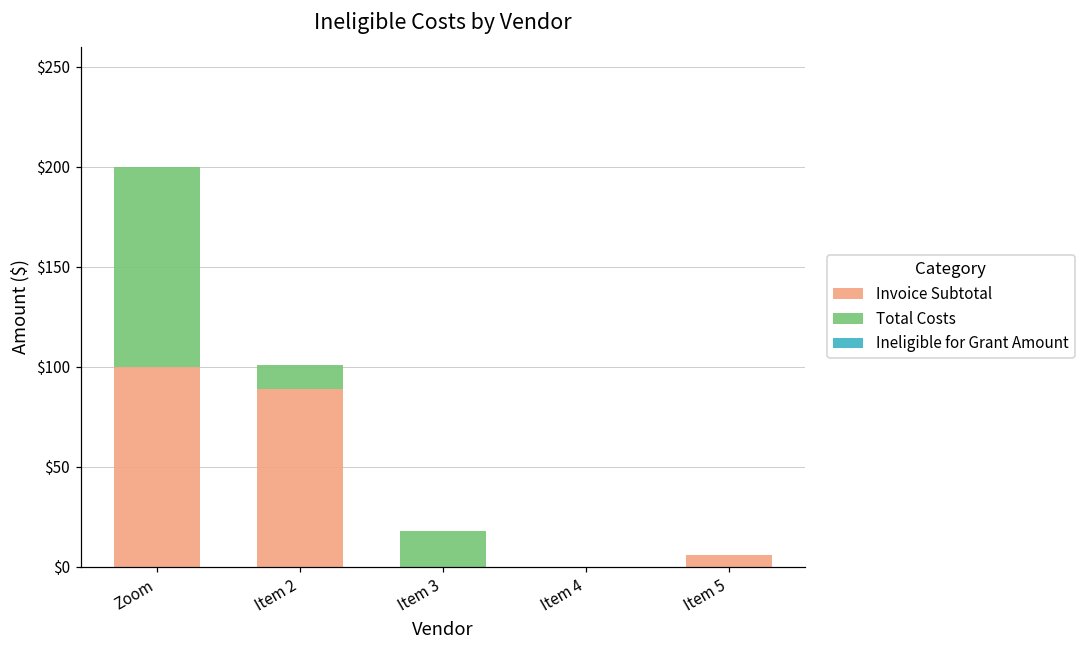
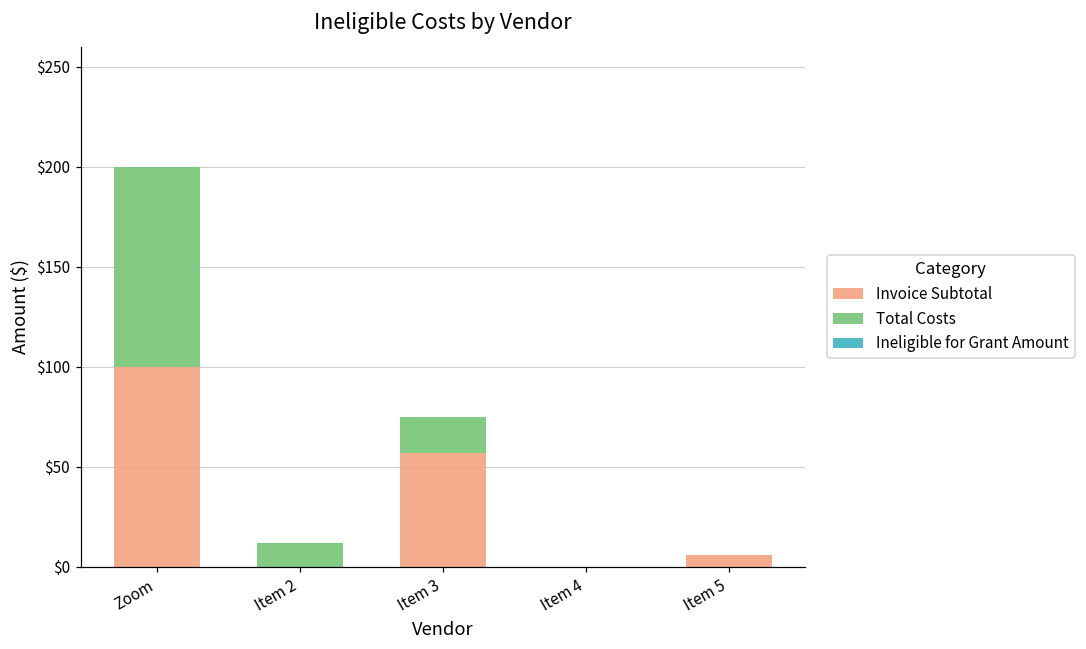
Invoice Subtotal, Item 2: $89 -> $0
Invoice Subtotal, Item 3: $0 -> $57
